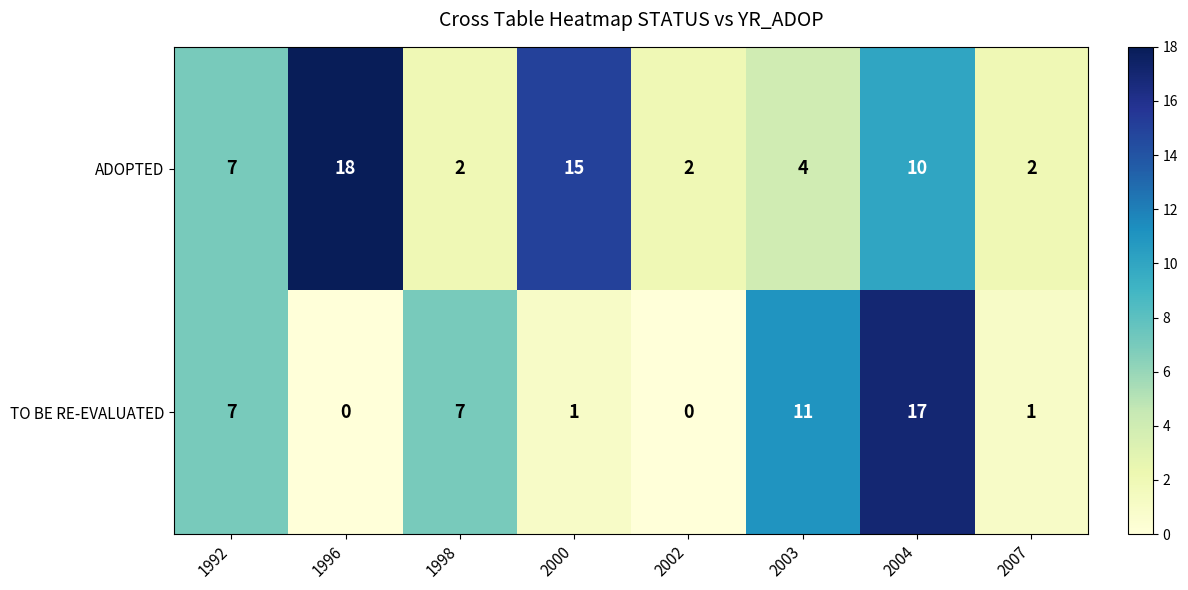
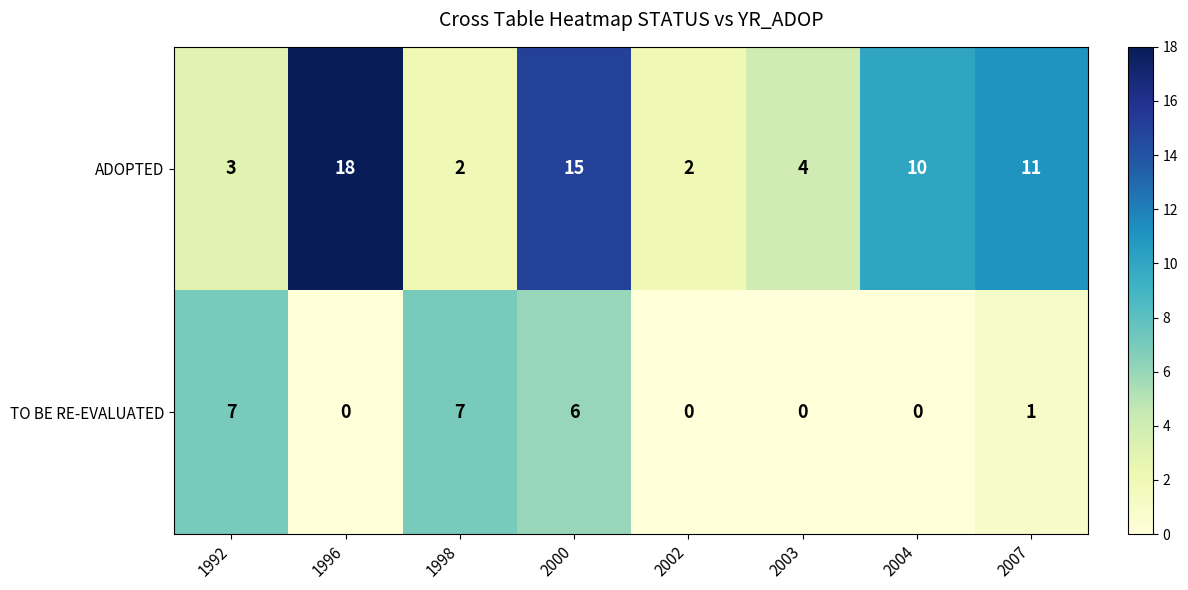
ADOPTED, 1992: 7 -> 3
ADOPTED, 2007: 2 -> 11
TO BE RE-EVALUATED, 2000: 1 -> 6
TO BE RE-EVALUATED, 2003: 11 -> 0
TO BE RE-EVALUATED, 2004: 17 -> 0
